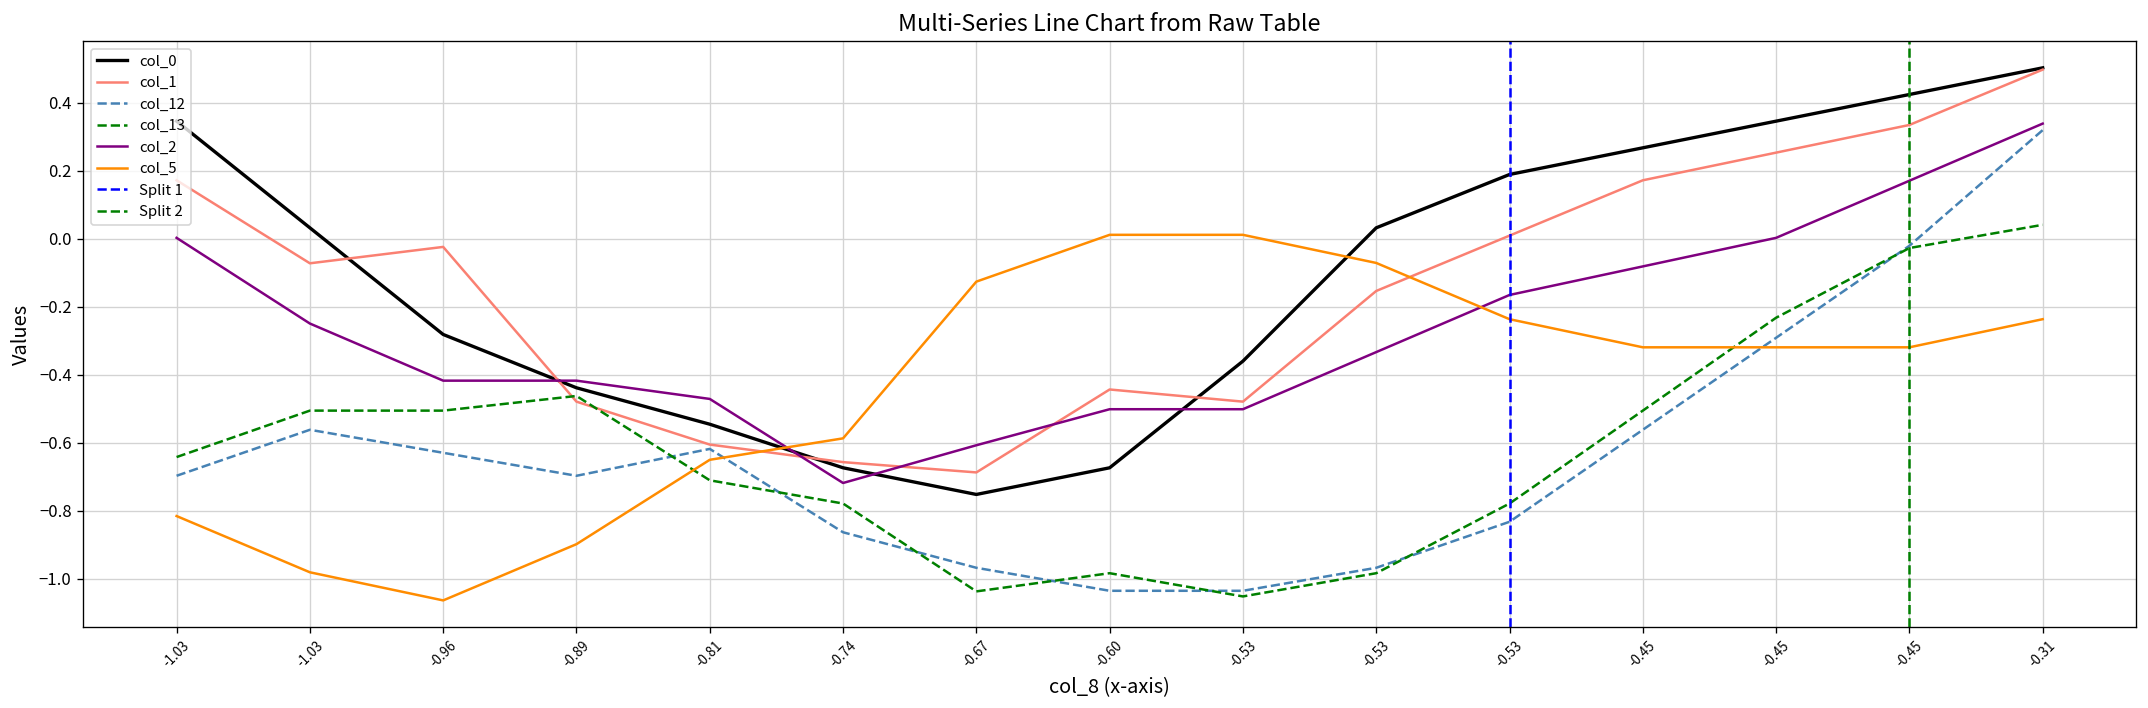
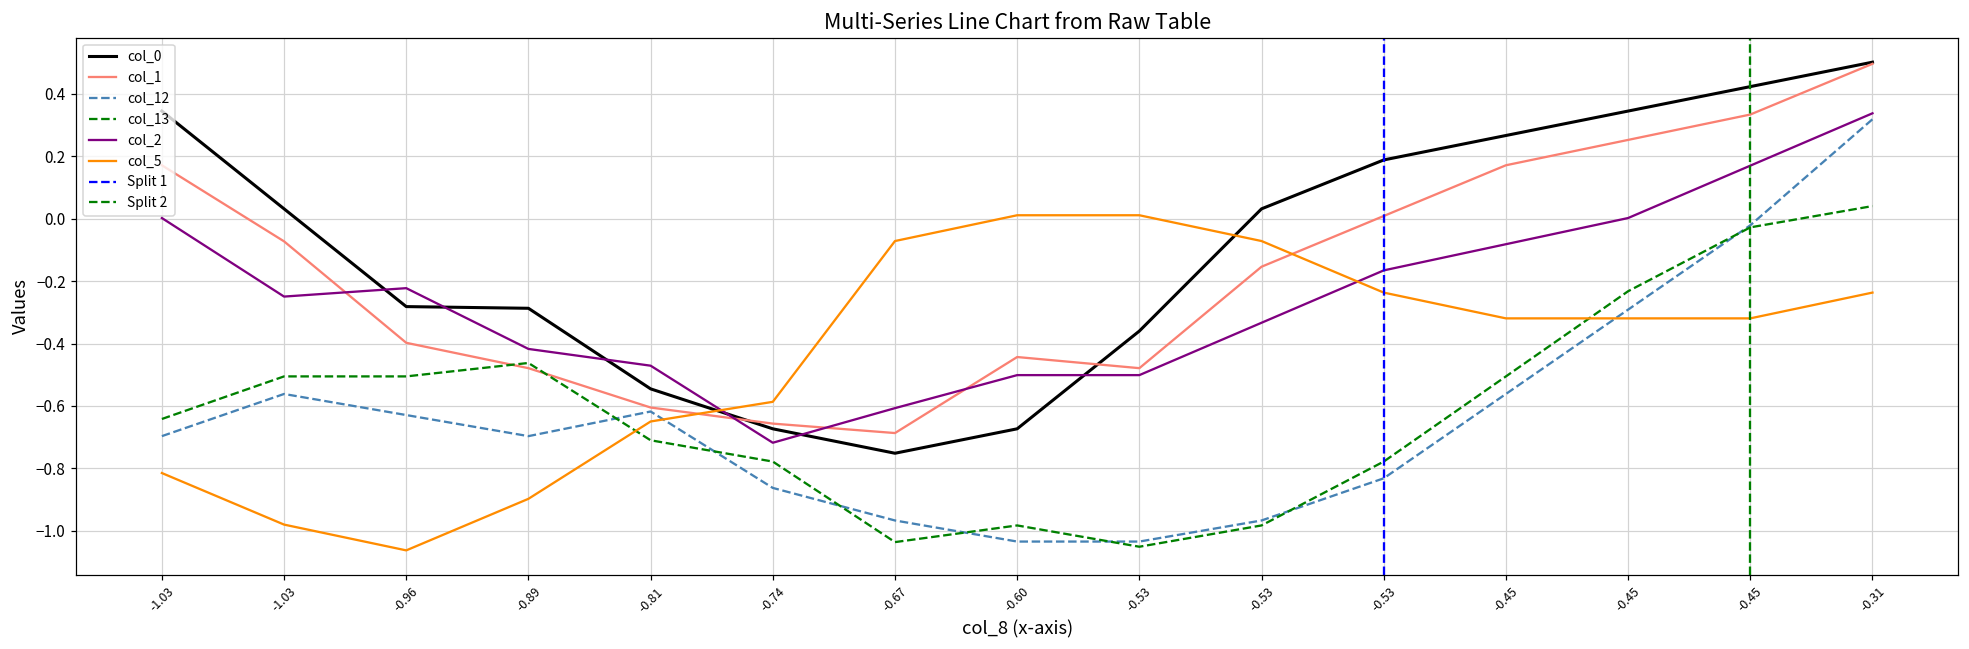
col_1, -0.96: -0.02 -> -0.40
col_2, -0.96: -0.42 -> -0.22
col_0, -0.89: -0.44 -> -0.29
col_5, -0.67: -0.13 -> -0.07
